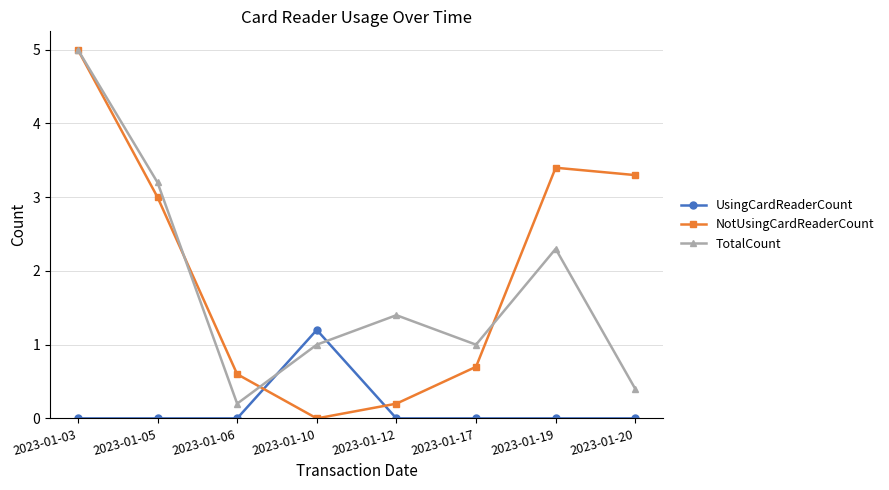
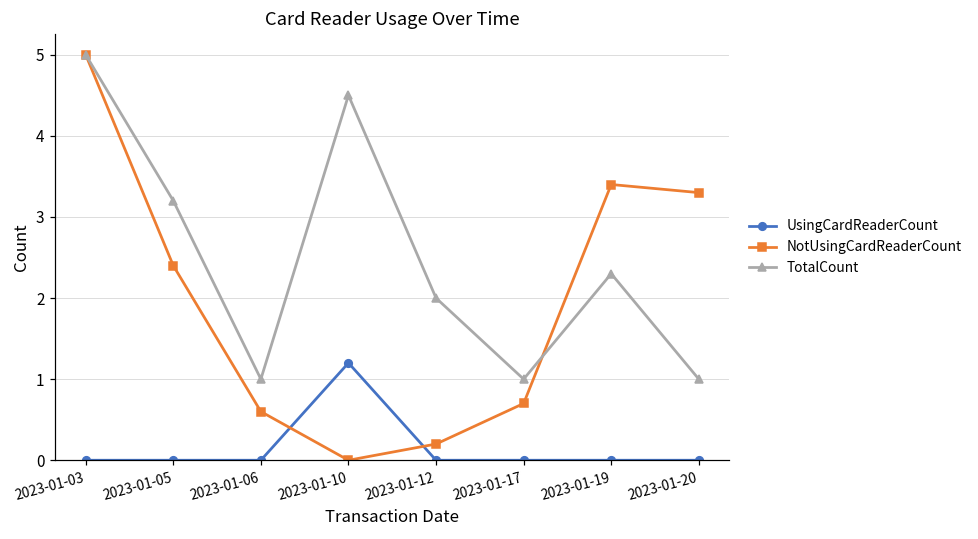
NotUsingCardReaderCount, 2023-01-05: 3.0 -> 2.4
TotalCount, 2023-01-06: 0.2 -> 1.0
TotalCount, 2023-01-10: 1.0 -> 4.5
TotalCount, 2023-01-12: 1.4 -> 2.0
TotalCount, 2023-01-20: 0.4 -> 1.0
